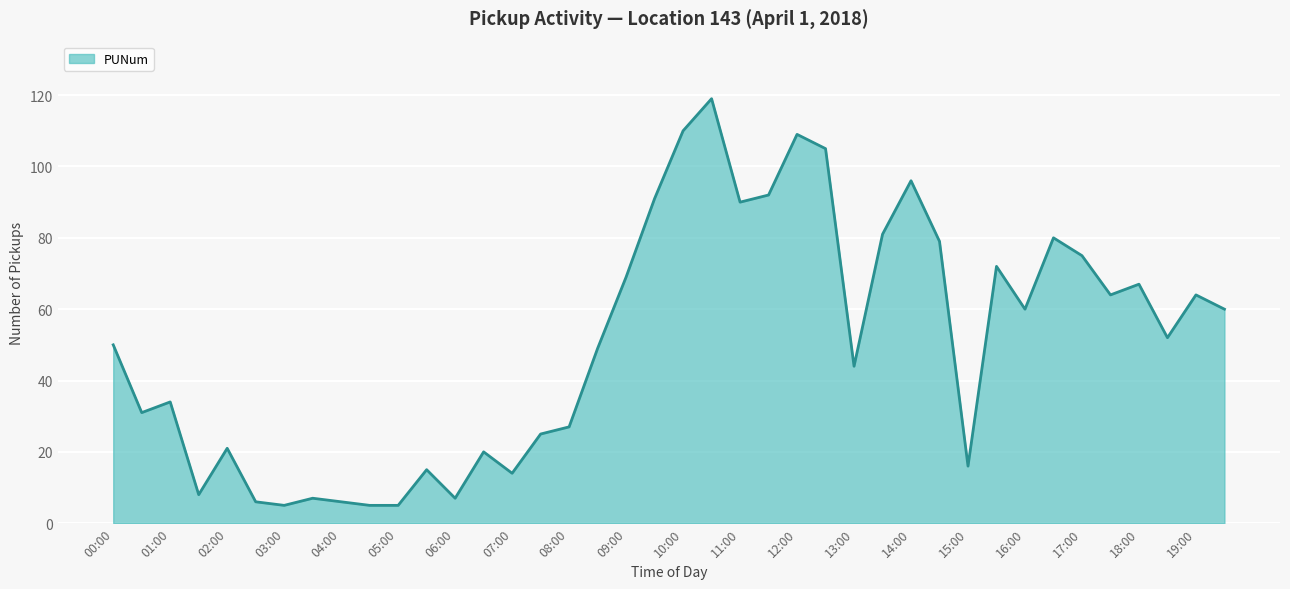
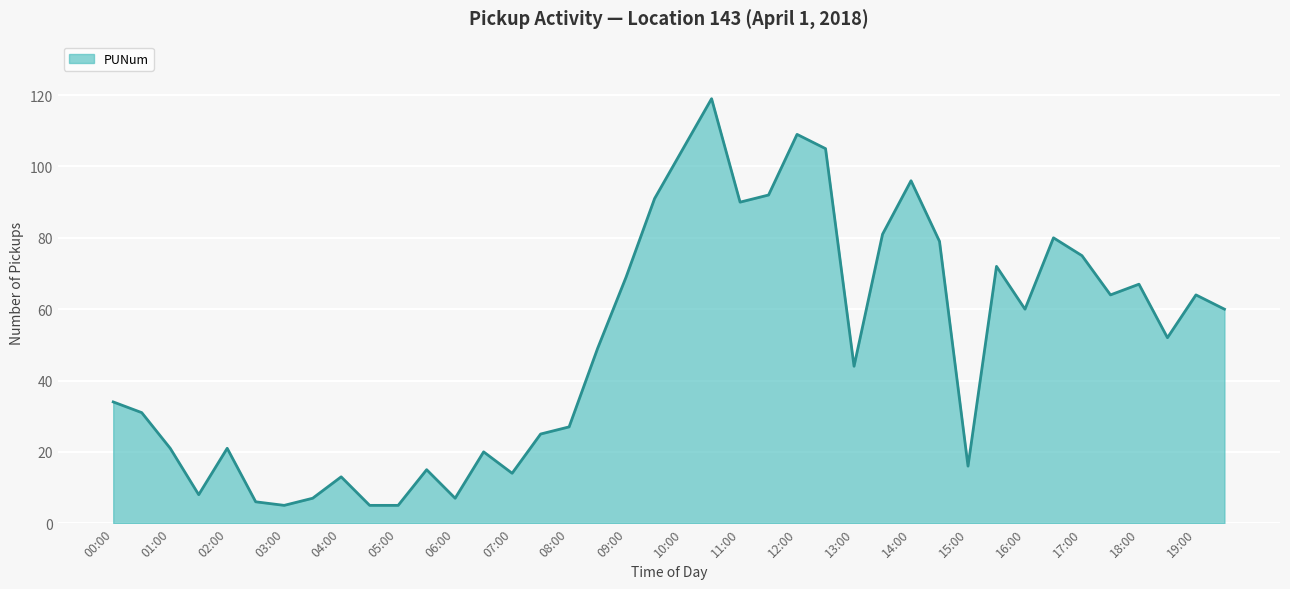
00:00: 50 -> 34
01:00: 34 -> 21
04:00: 6 -> 13
10:00: 110 -> 105
